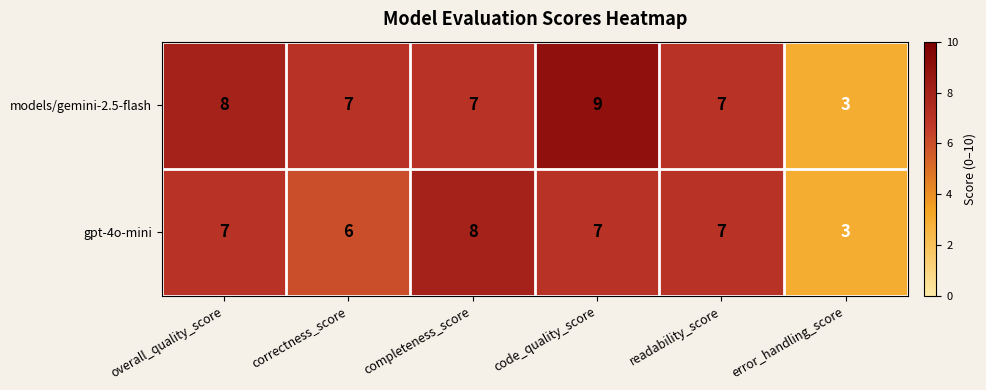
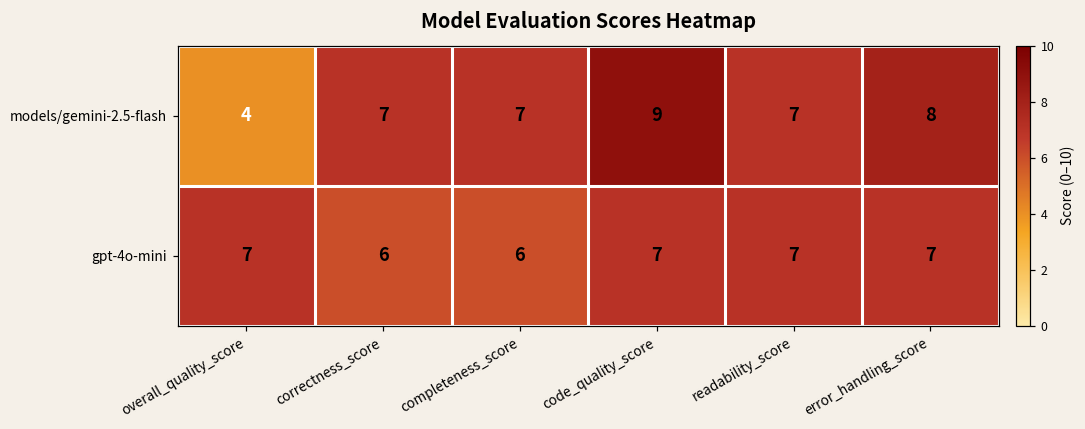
models/gemini-2.5-flash, overall_quality_score: 8 -> 4
models/gemini-2.5-flash, error_handling_score: 3 -> 8
gpt-4o-mini, completeness_score: 8 -> 6
gpt-4o-mini, error_handling_score: 3 -> 7
